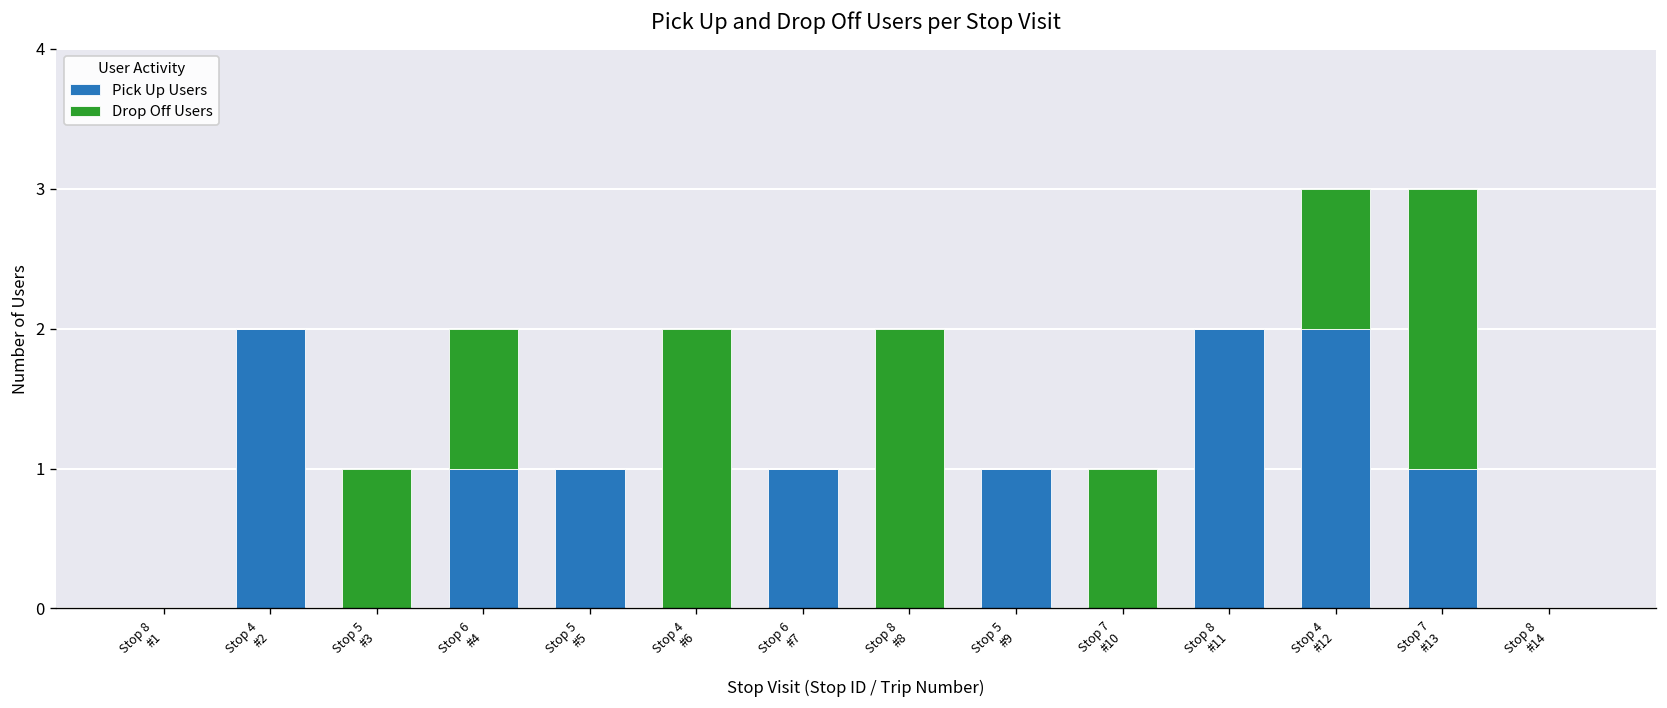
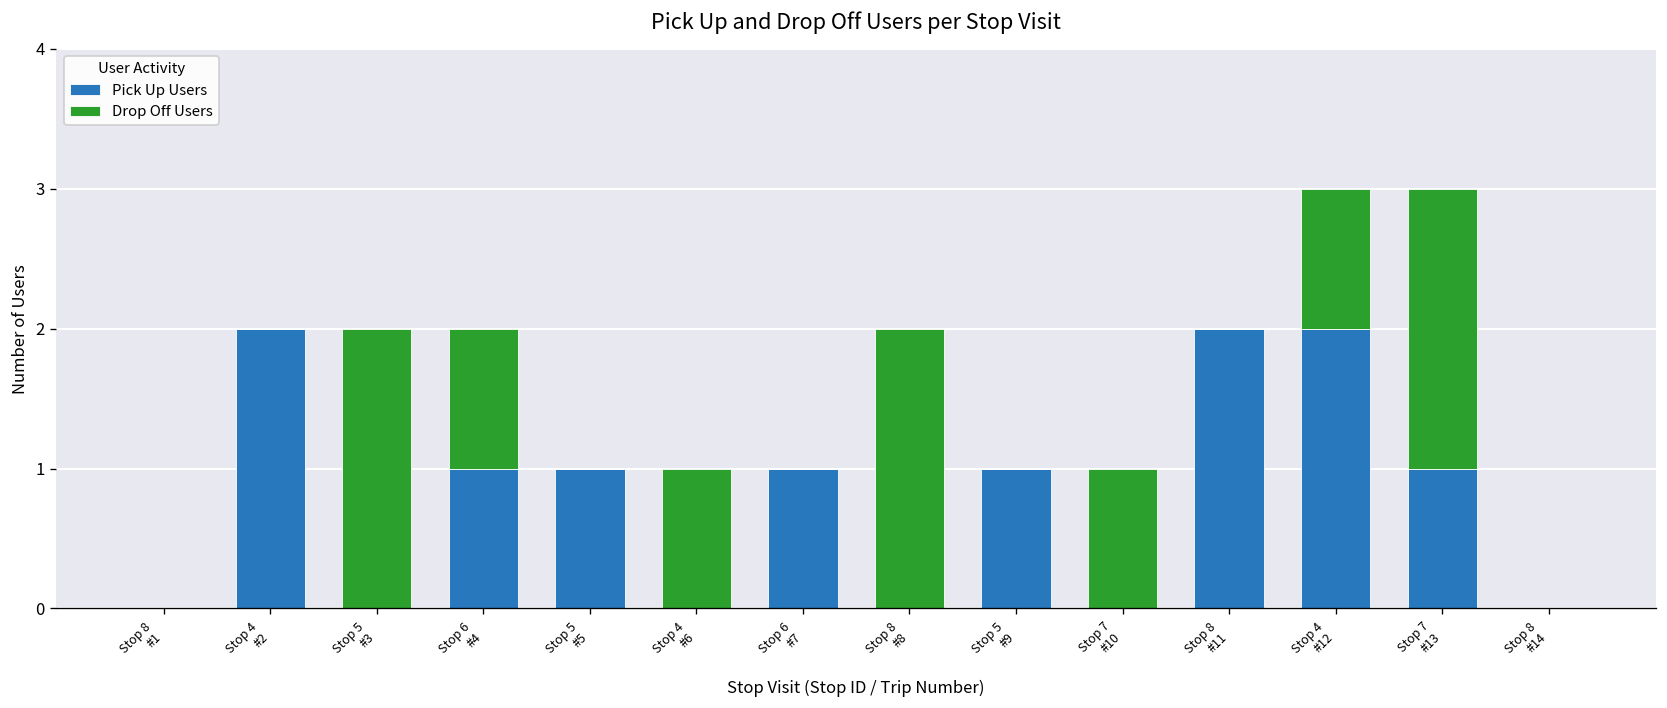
Drop Off Users, Stop 5 #3: 1 -> 2
Drop Off Users, Stop 4 #6: 2 -> 1
